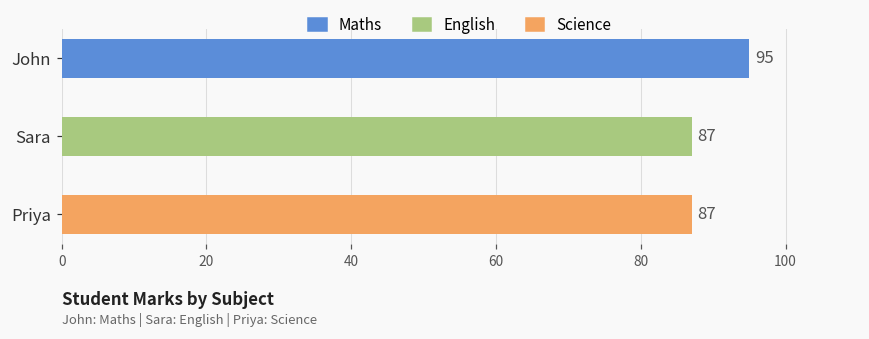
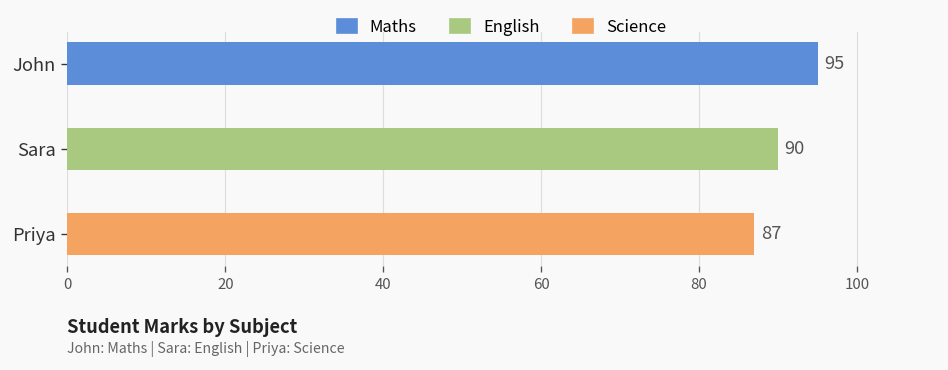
Sara: 87 -> 90
